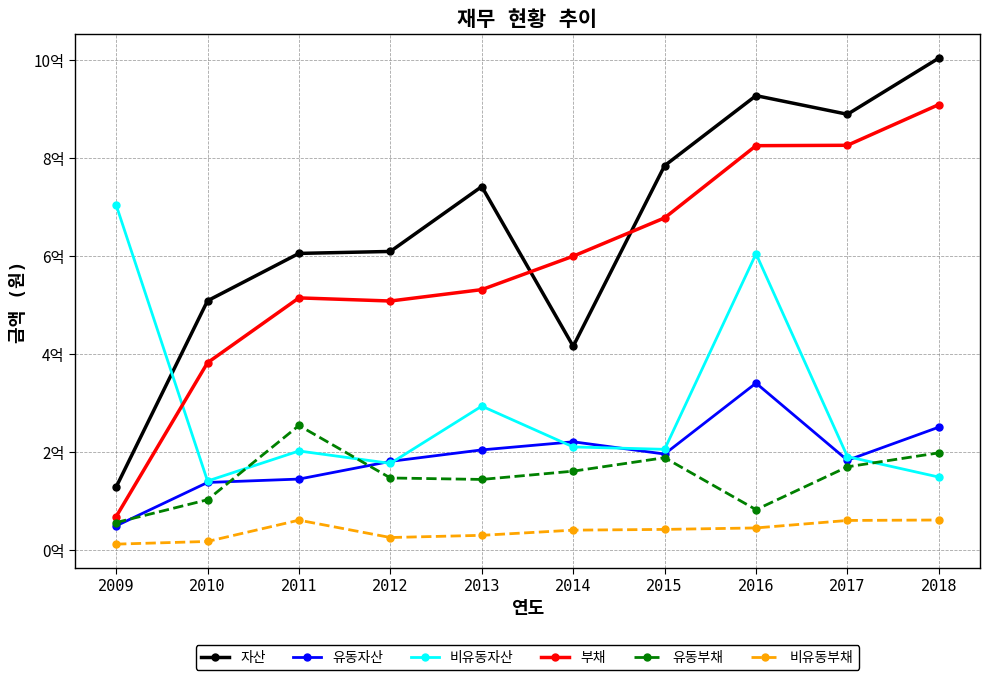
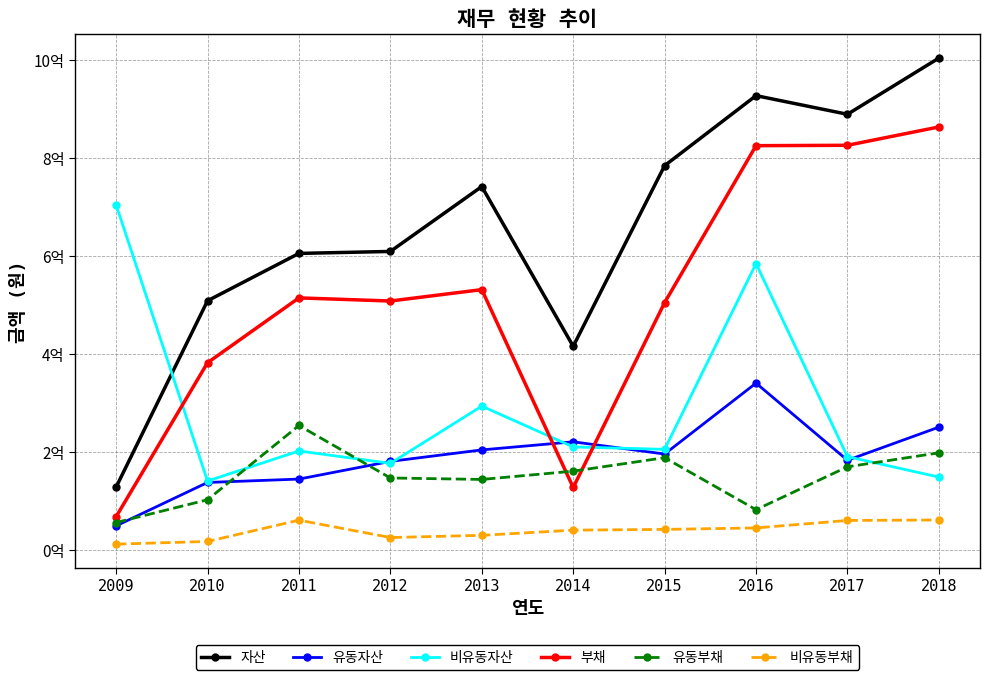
부채, 2014: 6.0억 -> 1.3억
부채, 2015: 6.8억 -> 5.0억
비유동자산, 2016: 6.0억 -> 5.8억
부채, 2018: 9.1억 -> 8.6억
